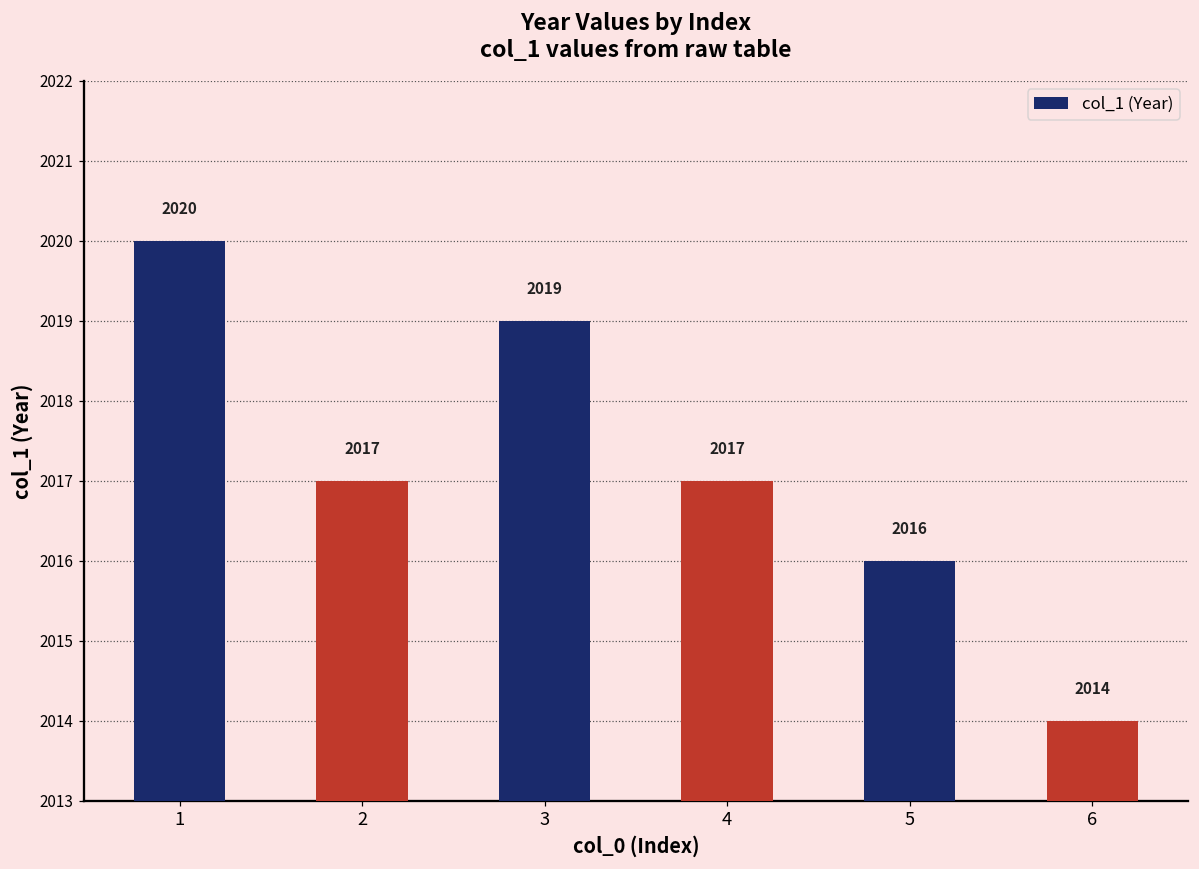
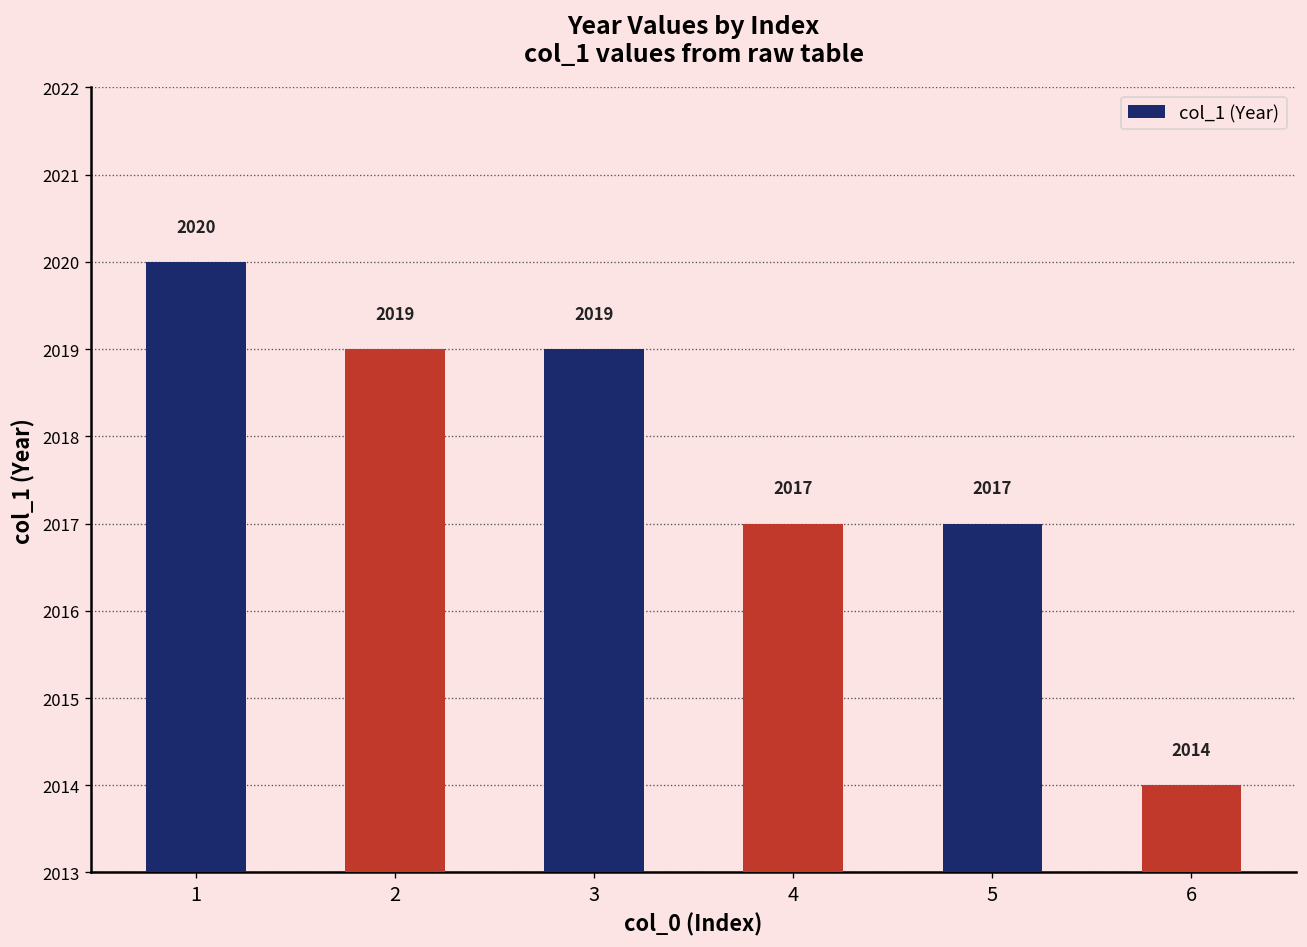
2: 2017 -> 2019
5: 2016 -> 2017
